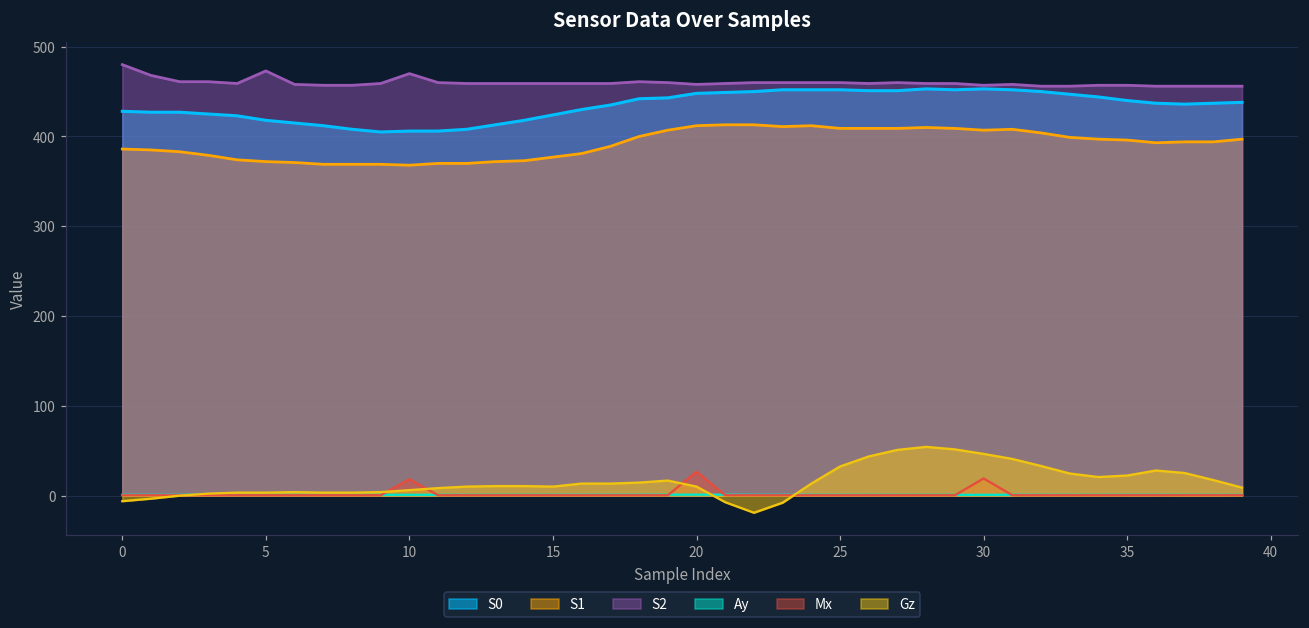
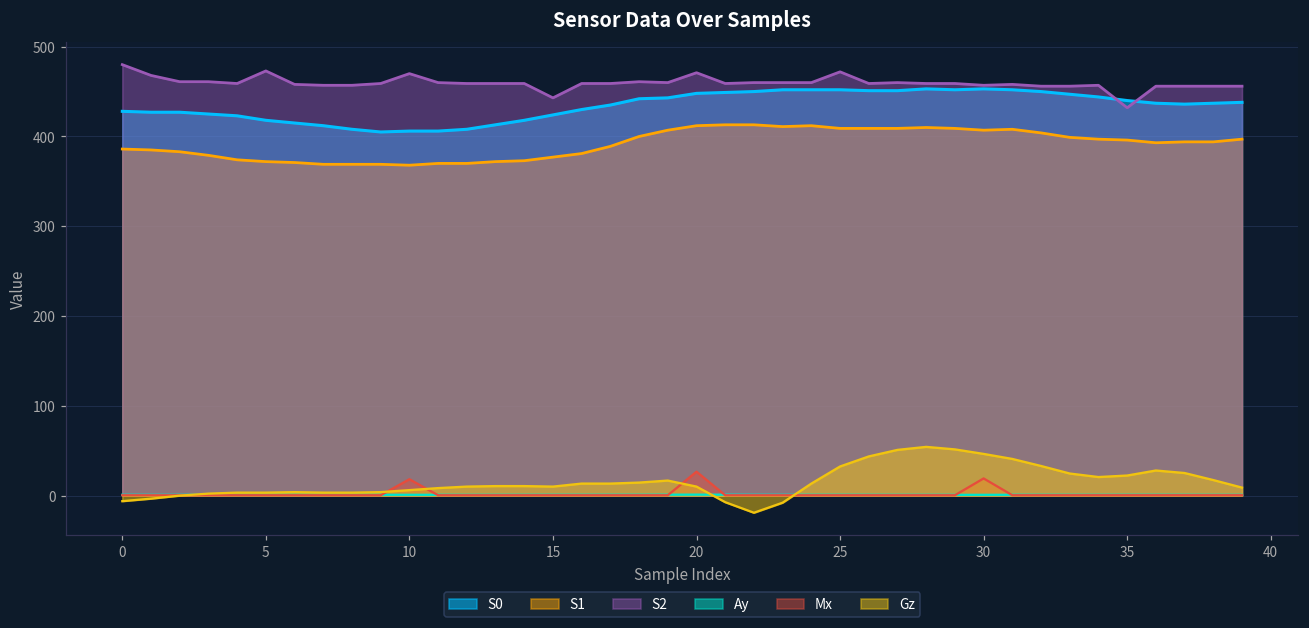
S2, 15: 460 -> 440
S2, 20: 460 -> 470
S2, 25: 460 -> 470
S2, 35: 460 -> 430
